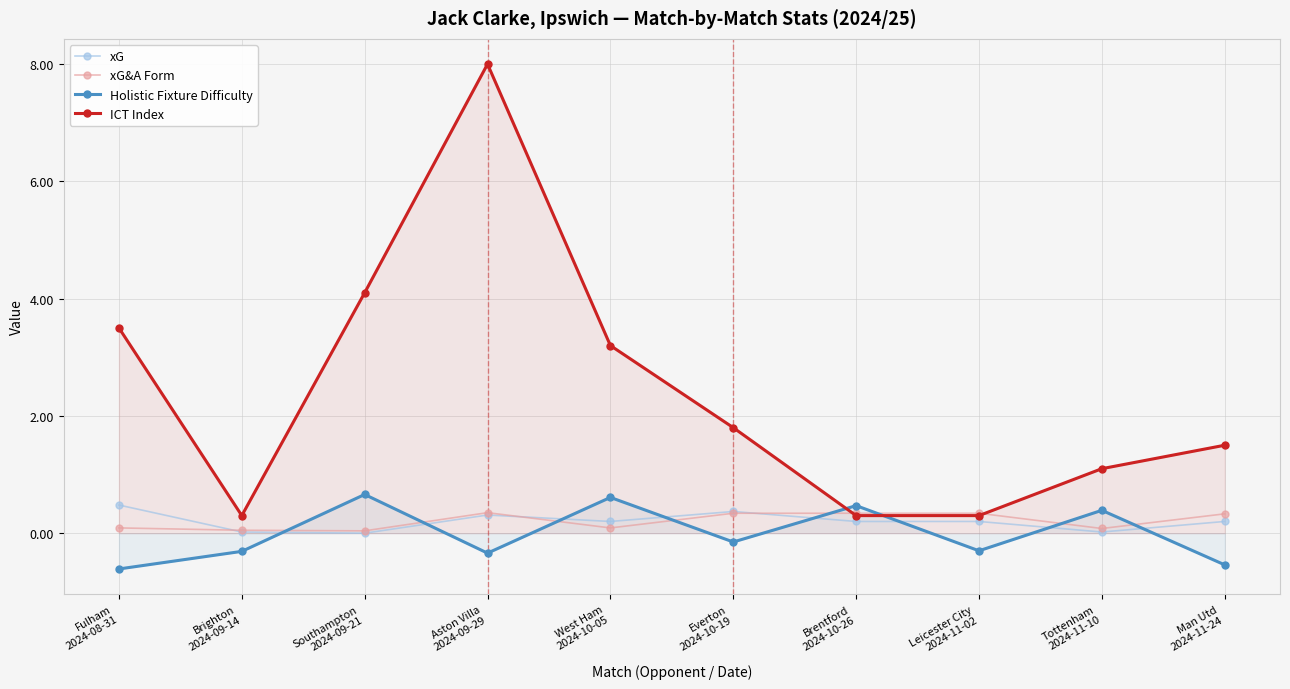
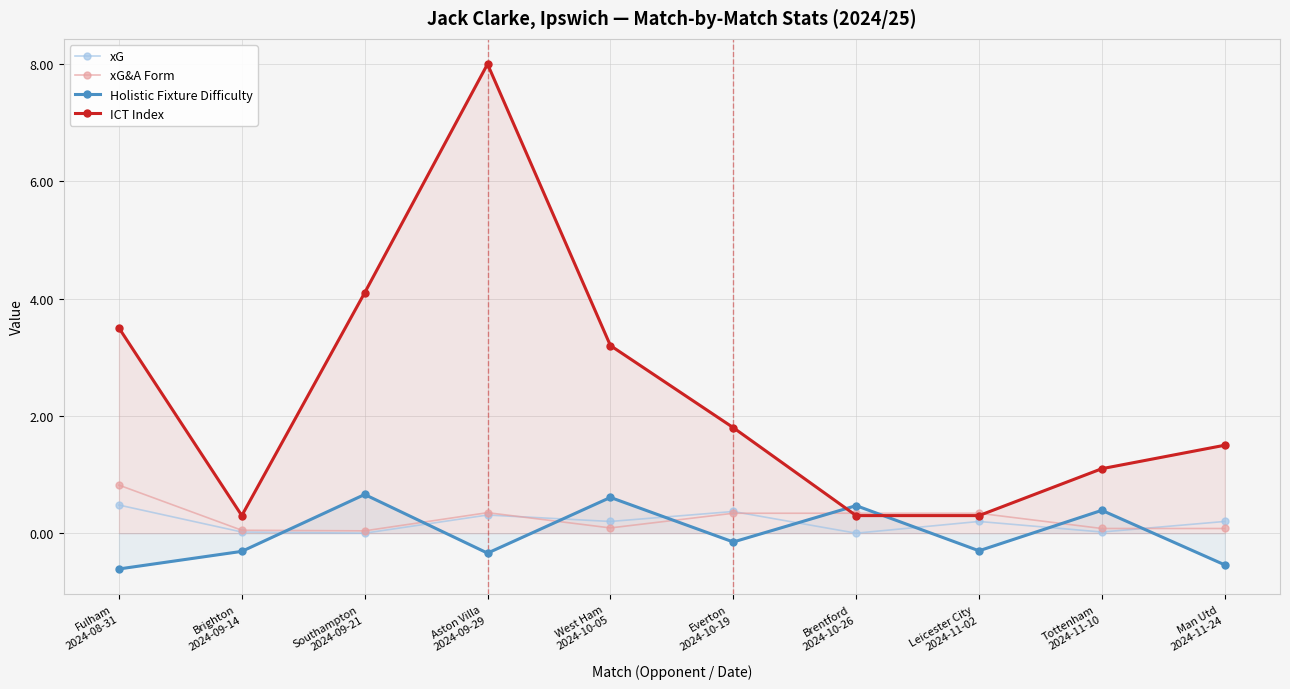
xG&A Form, Fulham 2024-08-31: 0.1 -> 0.8
xG, Brentford 2024-10-26: 0.2 -> 0.0
xG&A Form, Man Utd 2024-11-24: 0.3 -> 0.1
